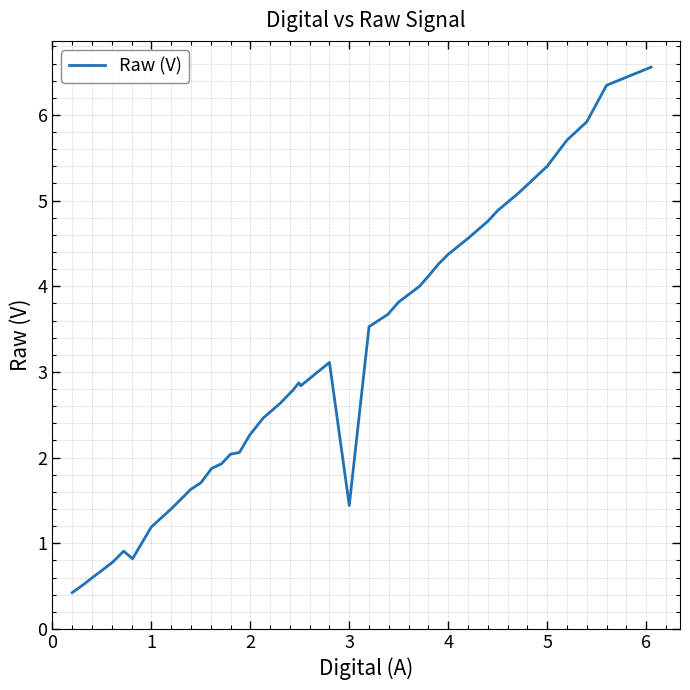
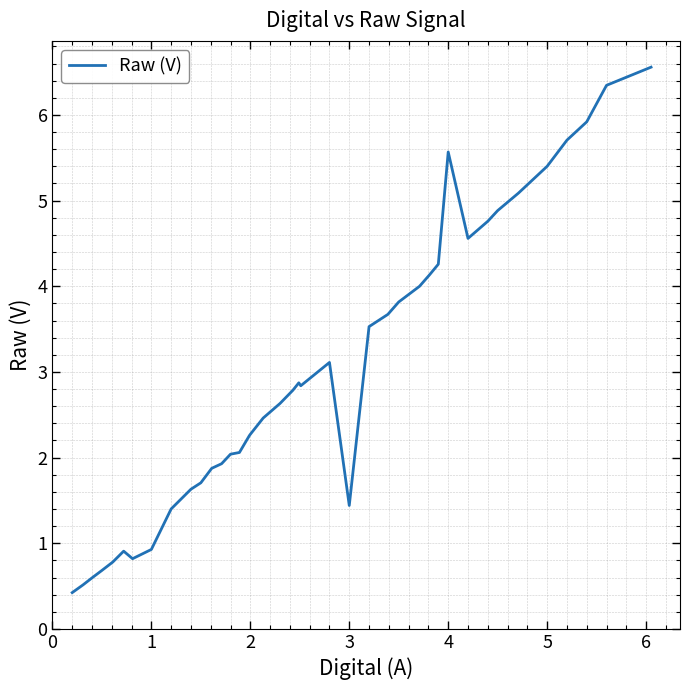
1: 1.2 -> 0.9
4: 4.4 -> 5.6
